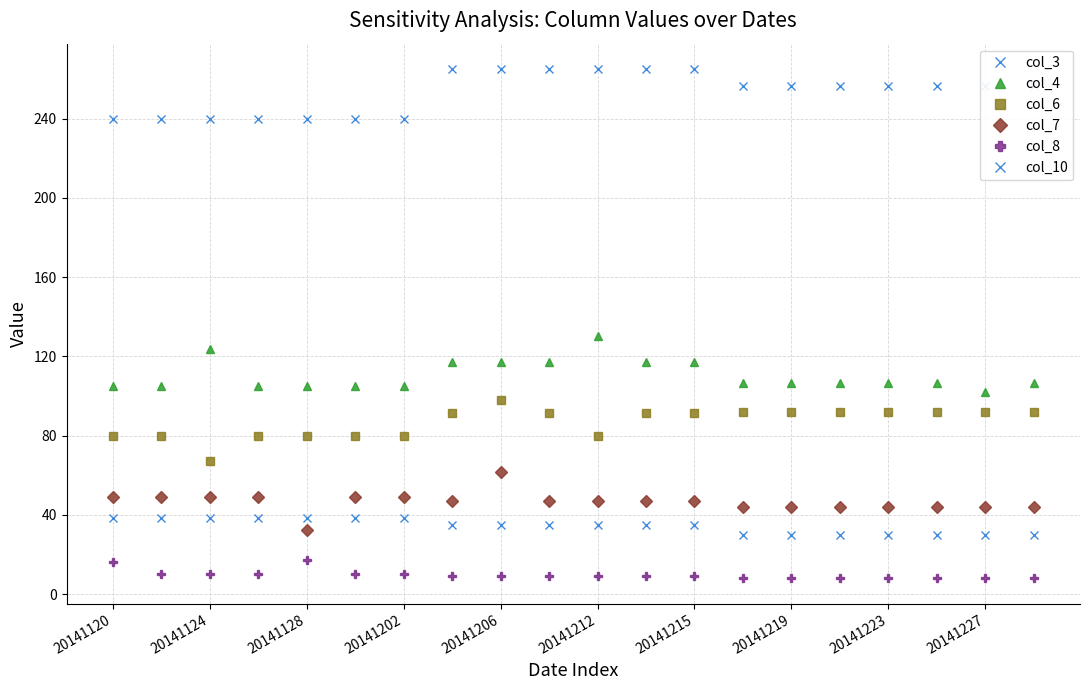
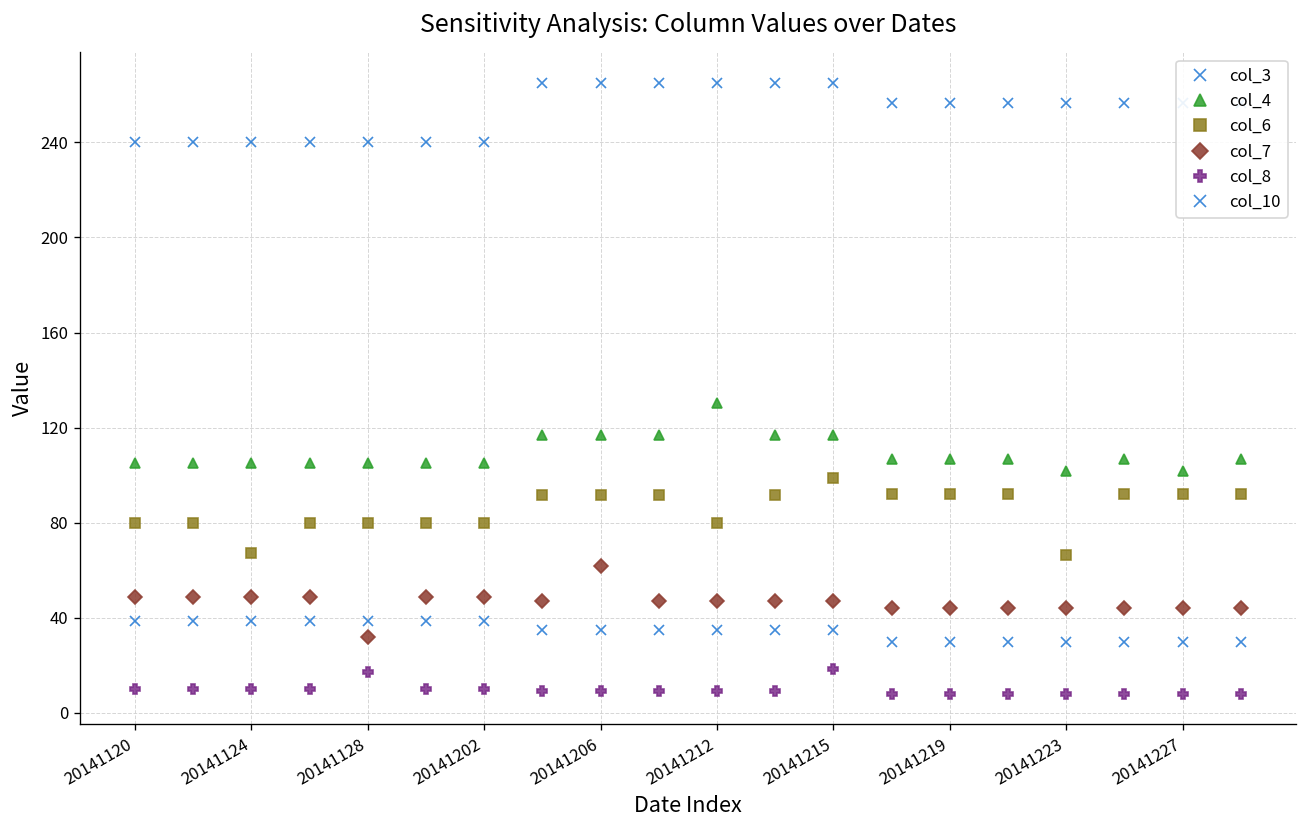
col_8, 20141120: 16 -> 10
col_4, 20141124: 124 -> 105
col_6, 20141206: 98 -> 92
col_6, 20141215: 92 -> 99
col_8, 20141215: 9 -> 19
col_4, 20141223: 107 -> 102
col_6, 20141223: 92 -> 66
